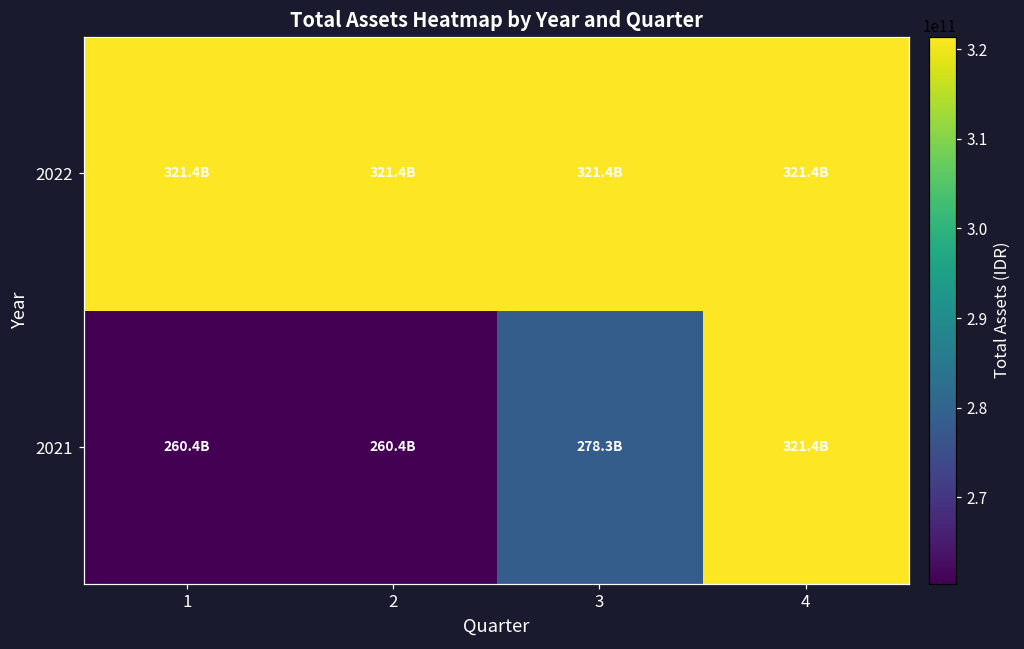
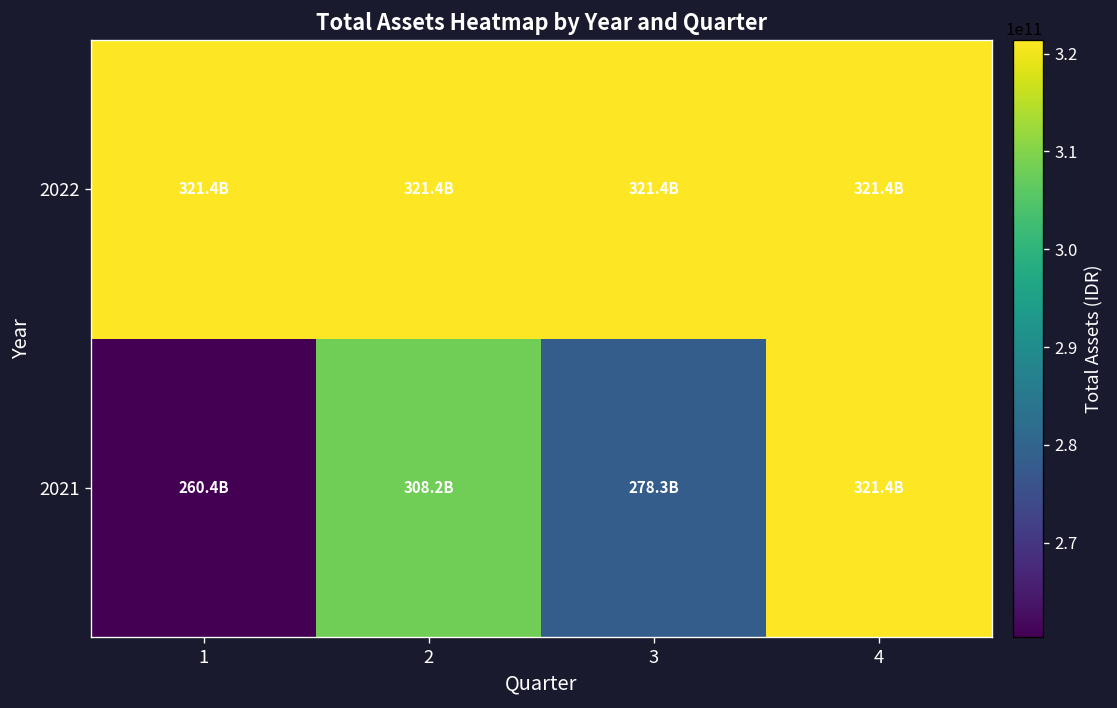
2021, 2: 260.4B -> 308.2B
